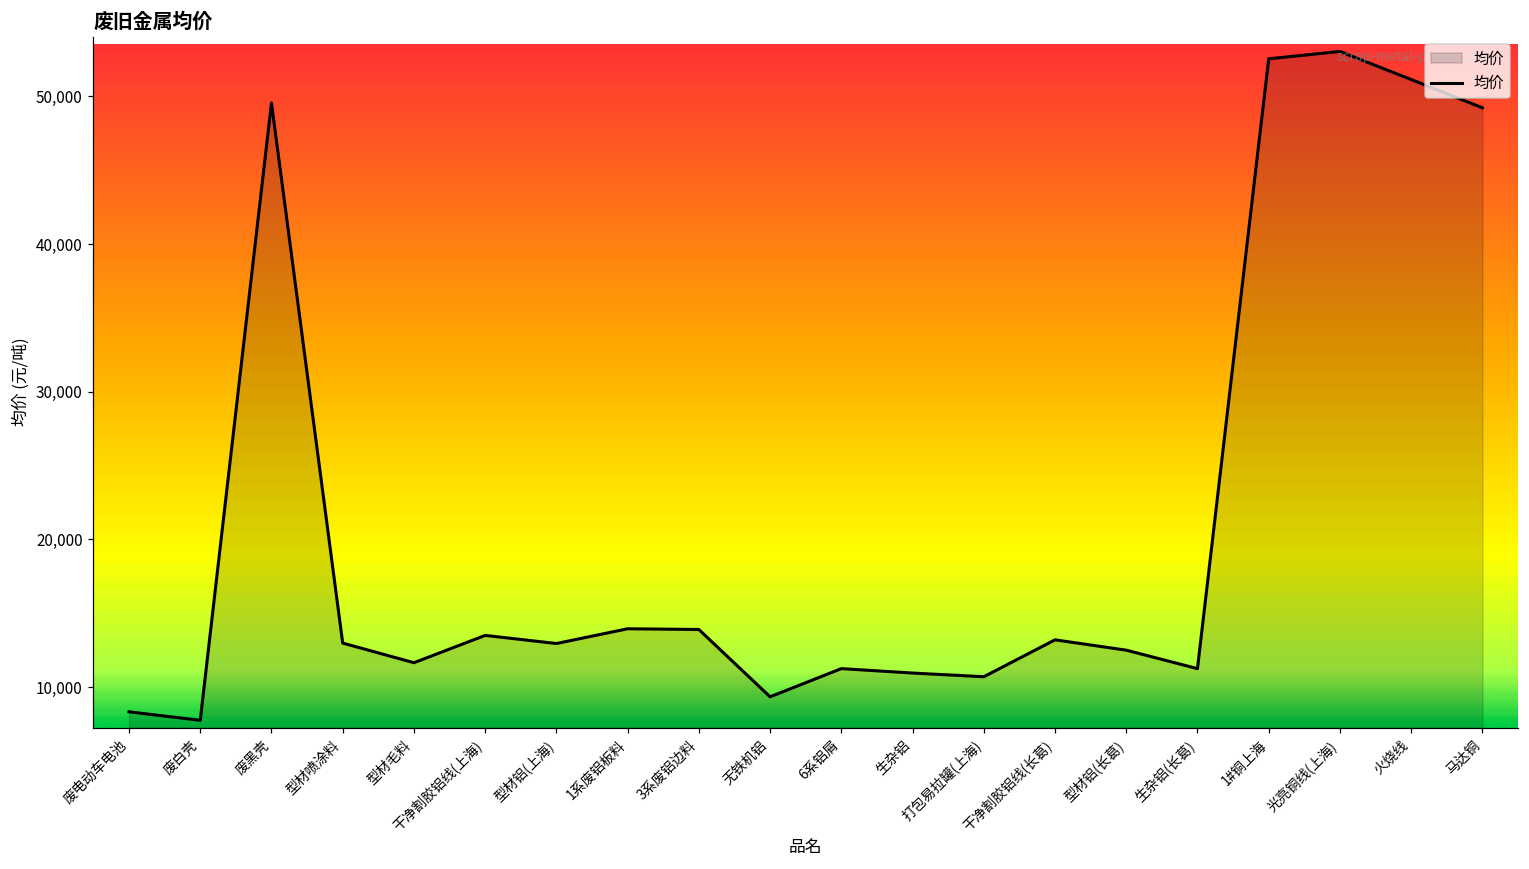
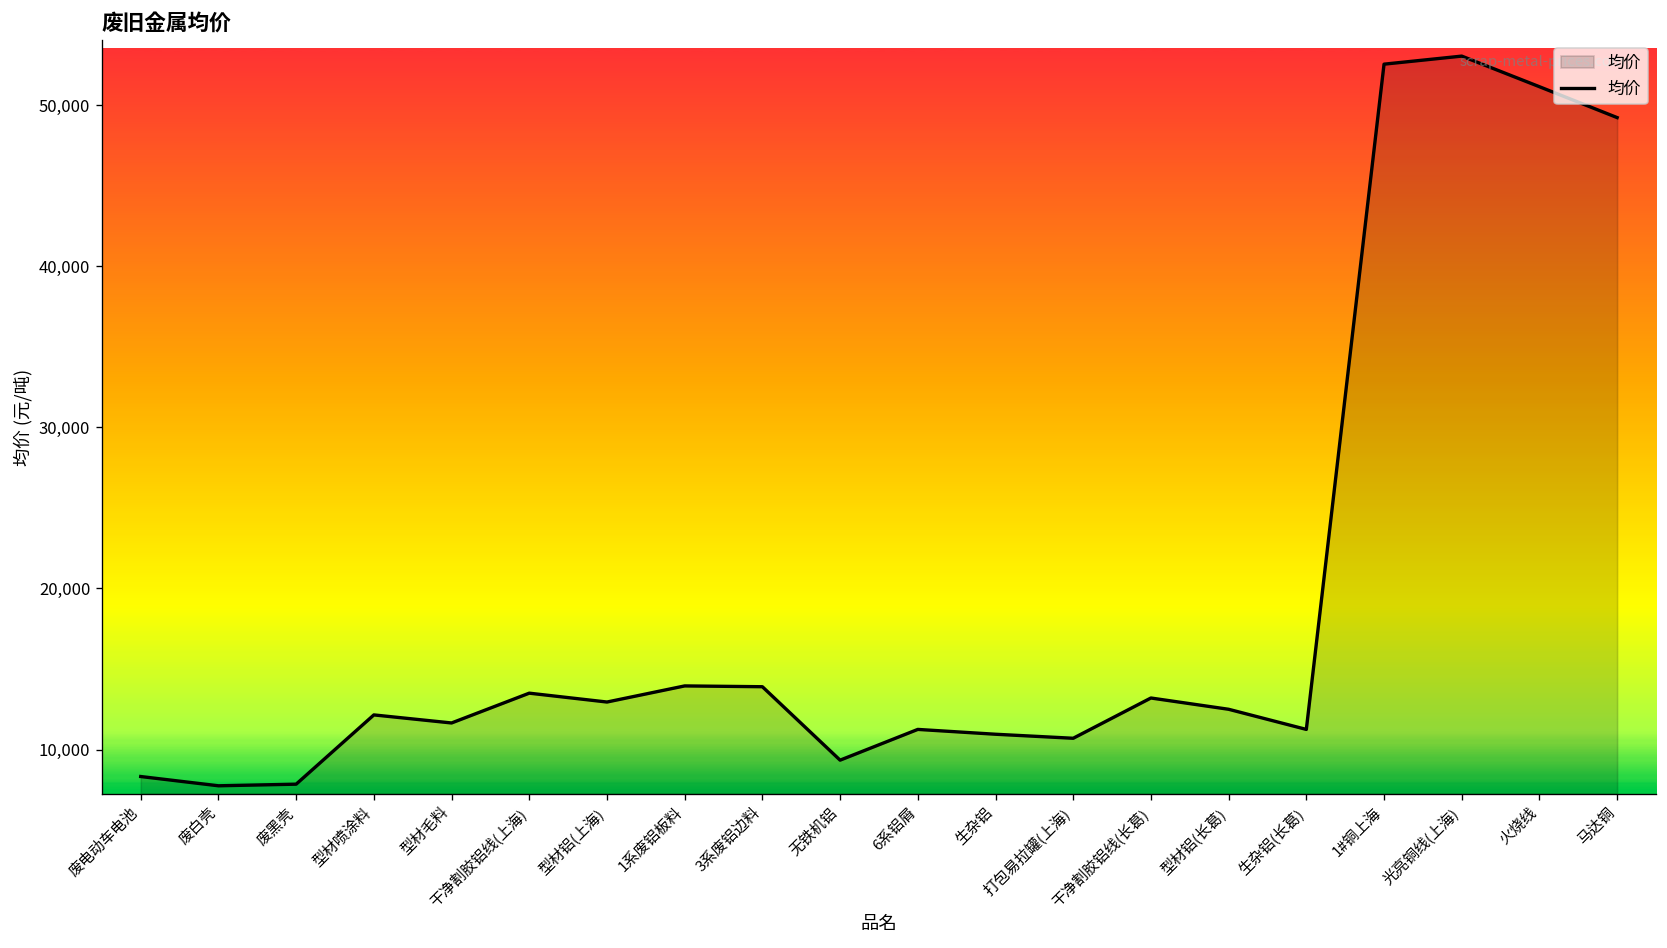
废黑壳: 49,600 -> 7,900
型材喷涂料: 13,000 -> 12,200
